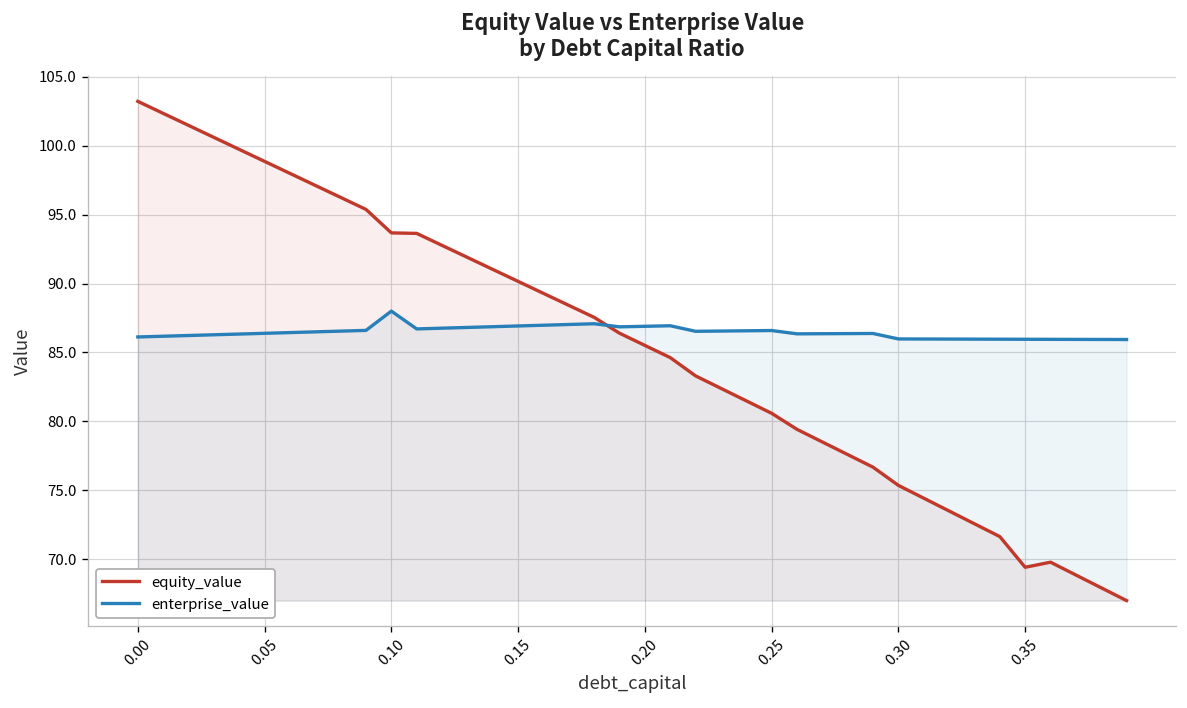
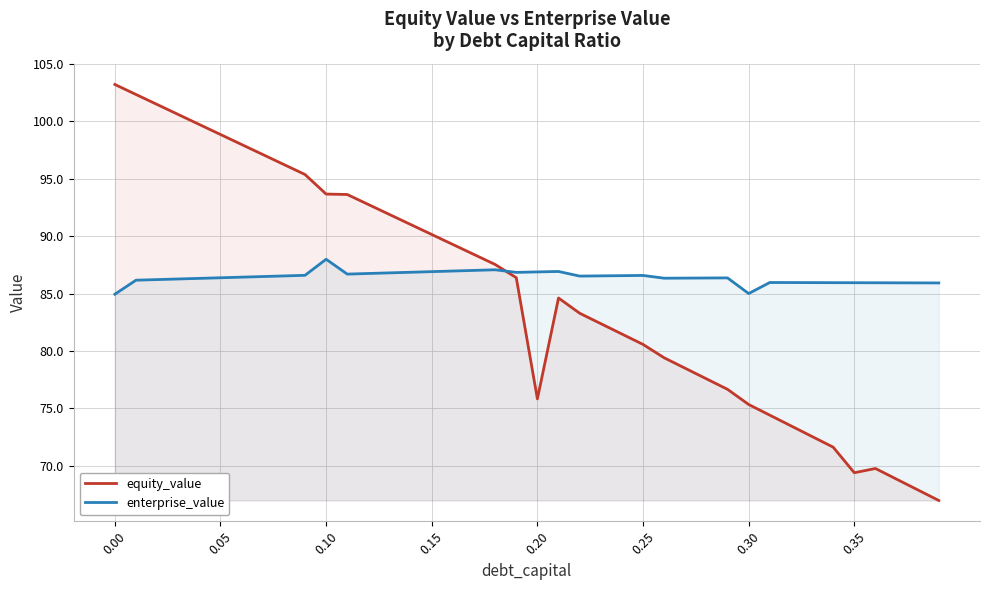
enterprise_value, 0.00: 86.1 -> 85.0
equity_value, 0.20: 85.5 -> 75.8
enterprise_value, 0.30: 86.0 -> 85.0
